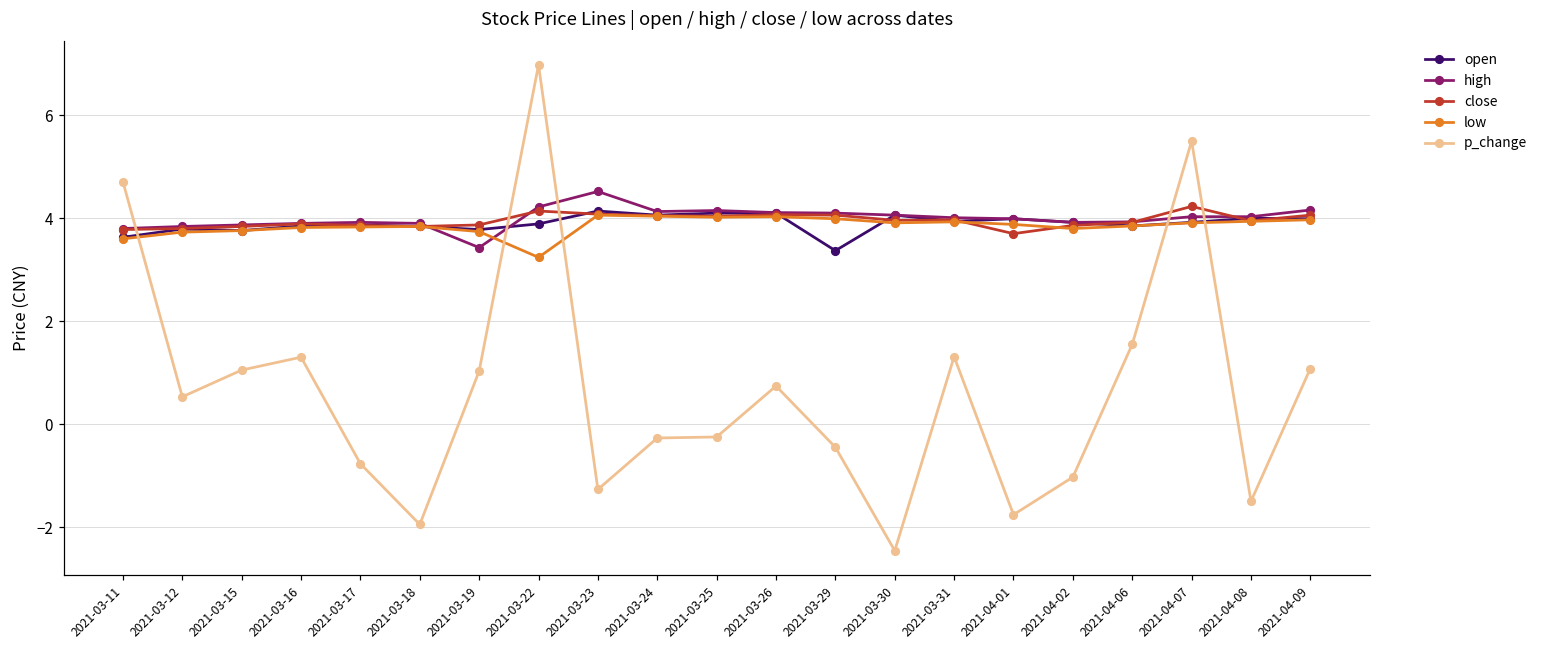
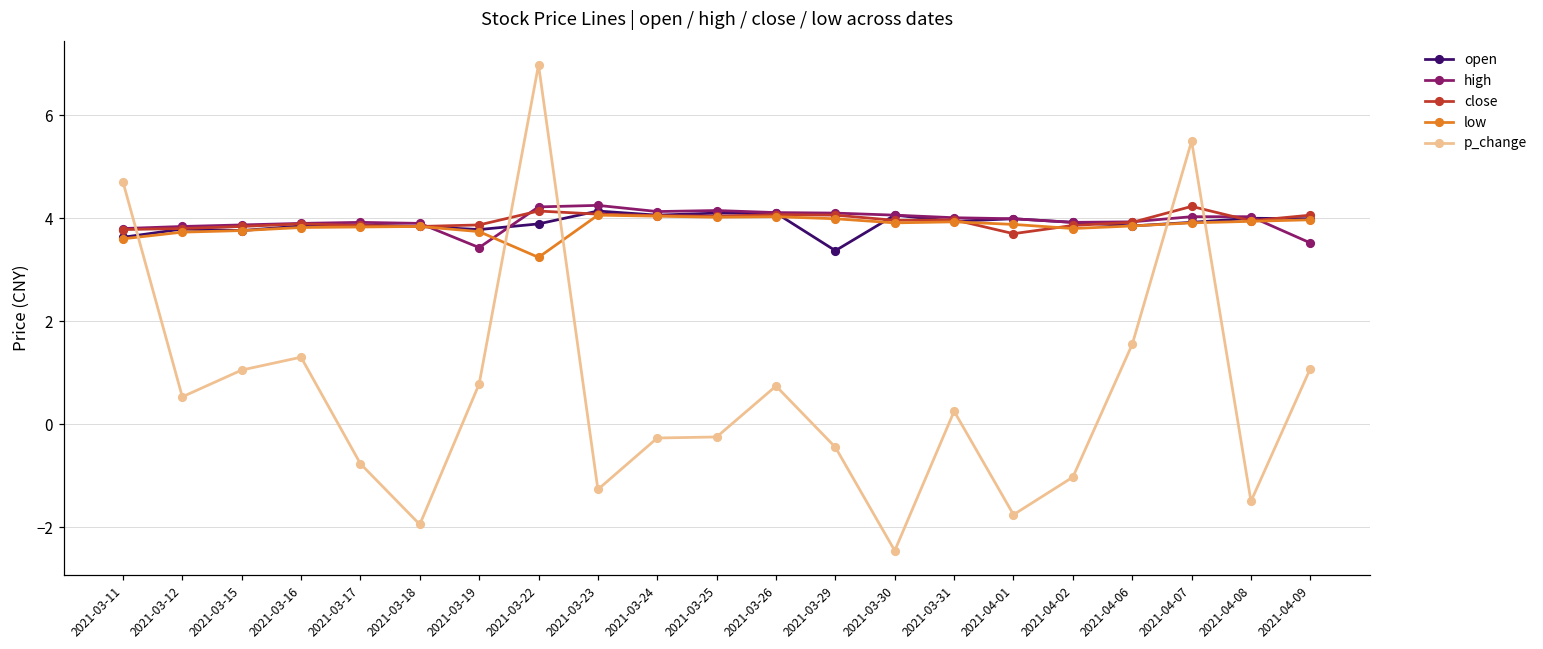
p_change, 2021-03-19: 1.0 -> 0.8
high, 2021-03-23: 4.5 -> 4.3
p_change, 2021-03-31: 1.3 -> 0.3
high, 2021-04-09: 4.2 -> 3.5
